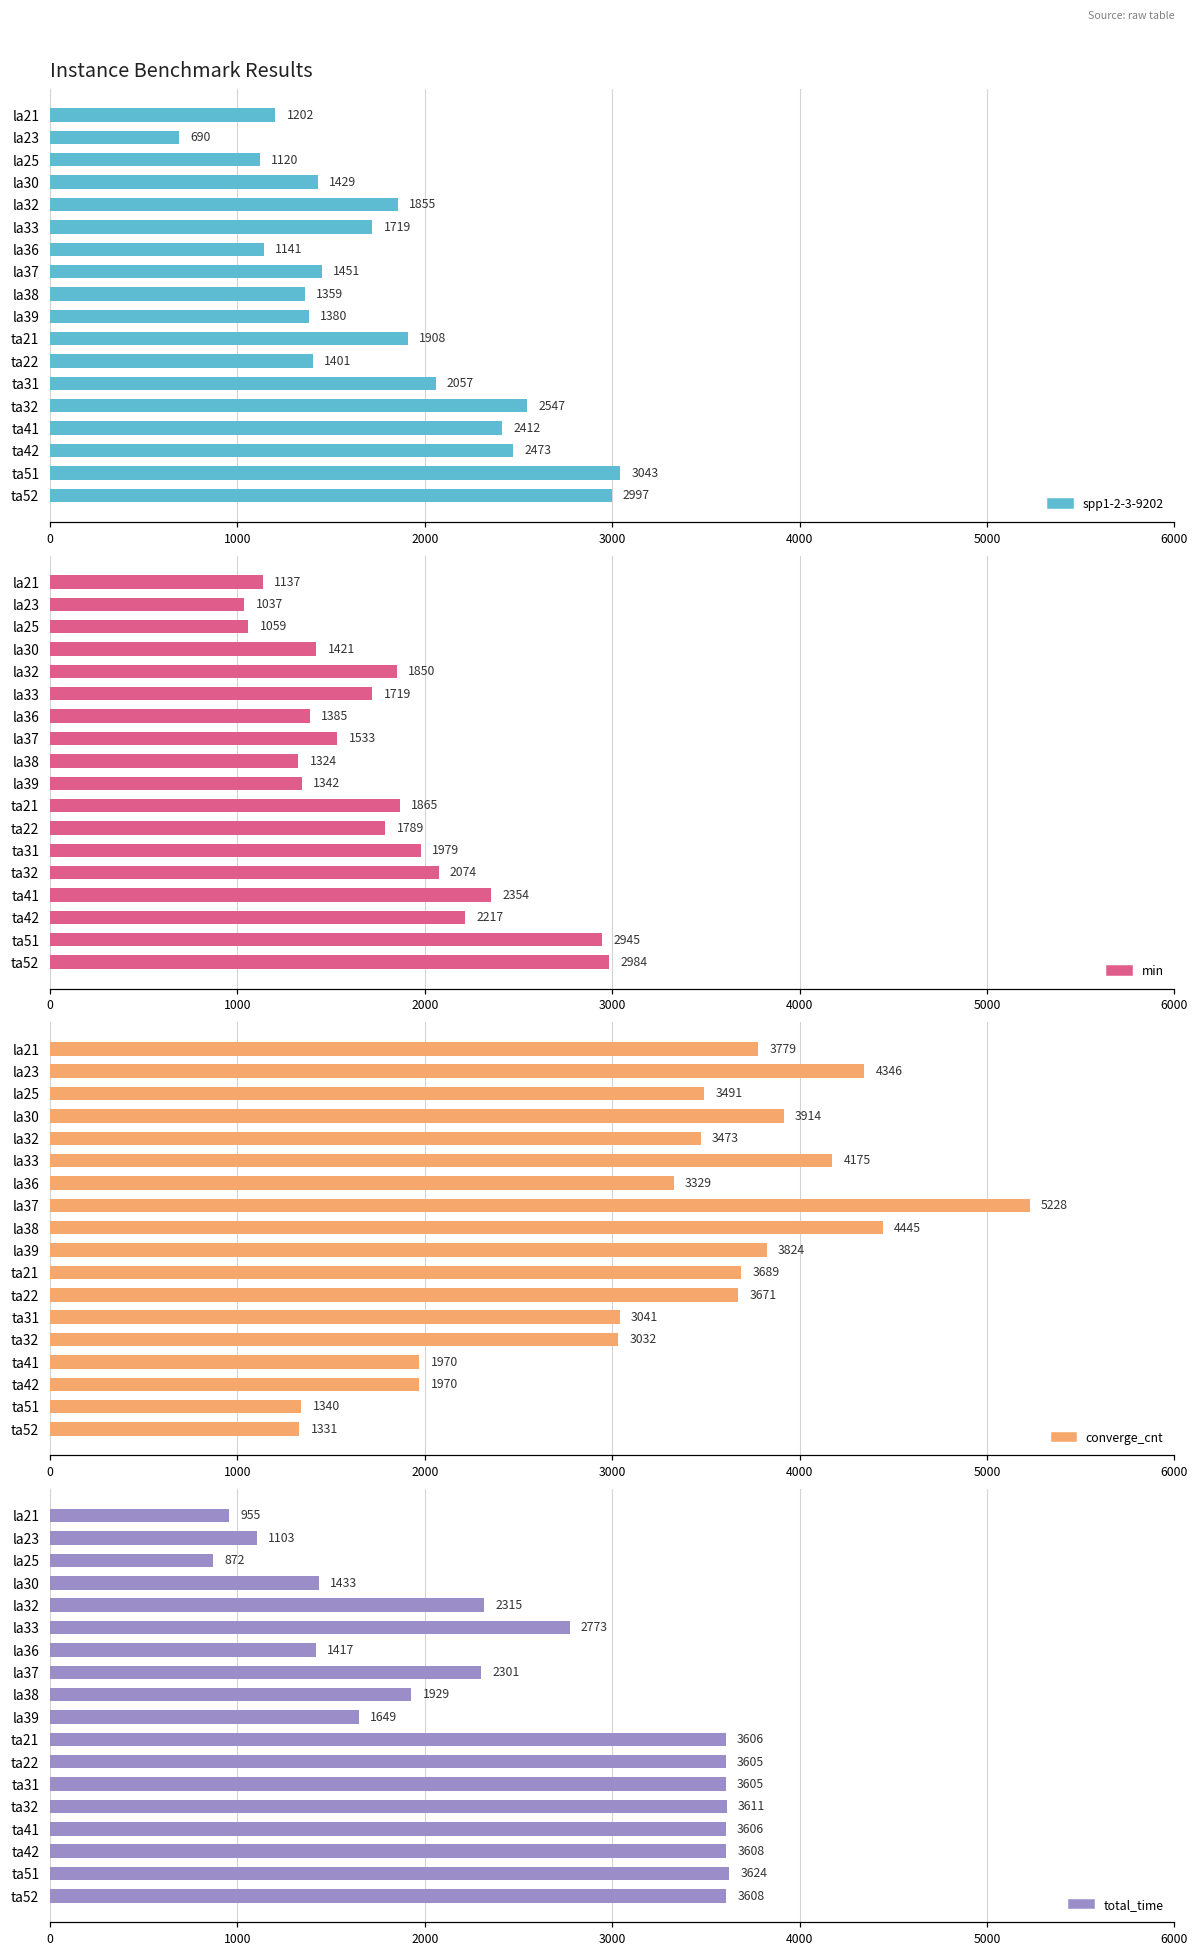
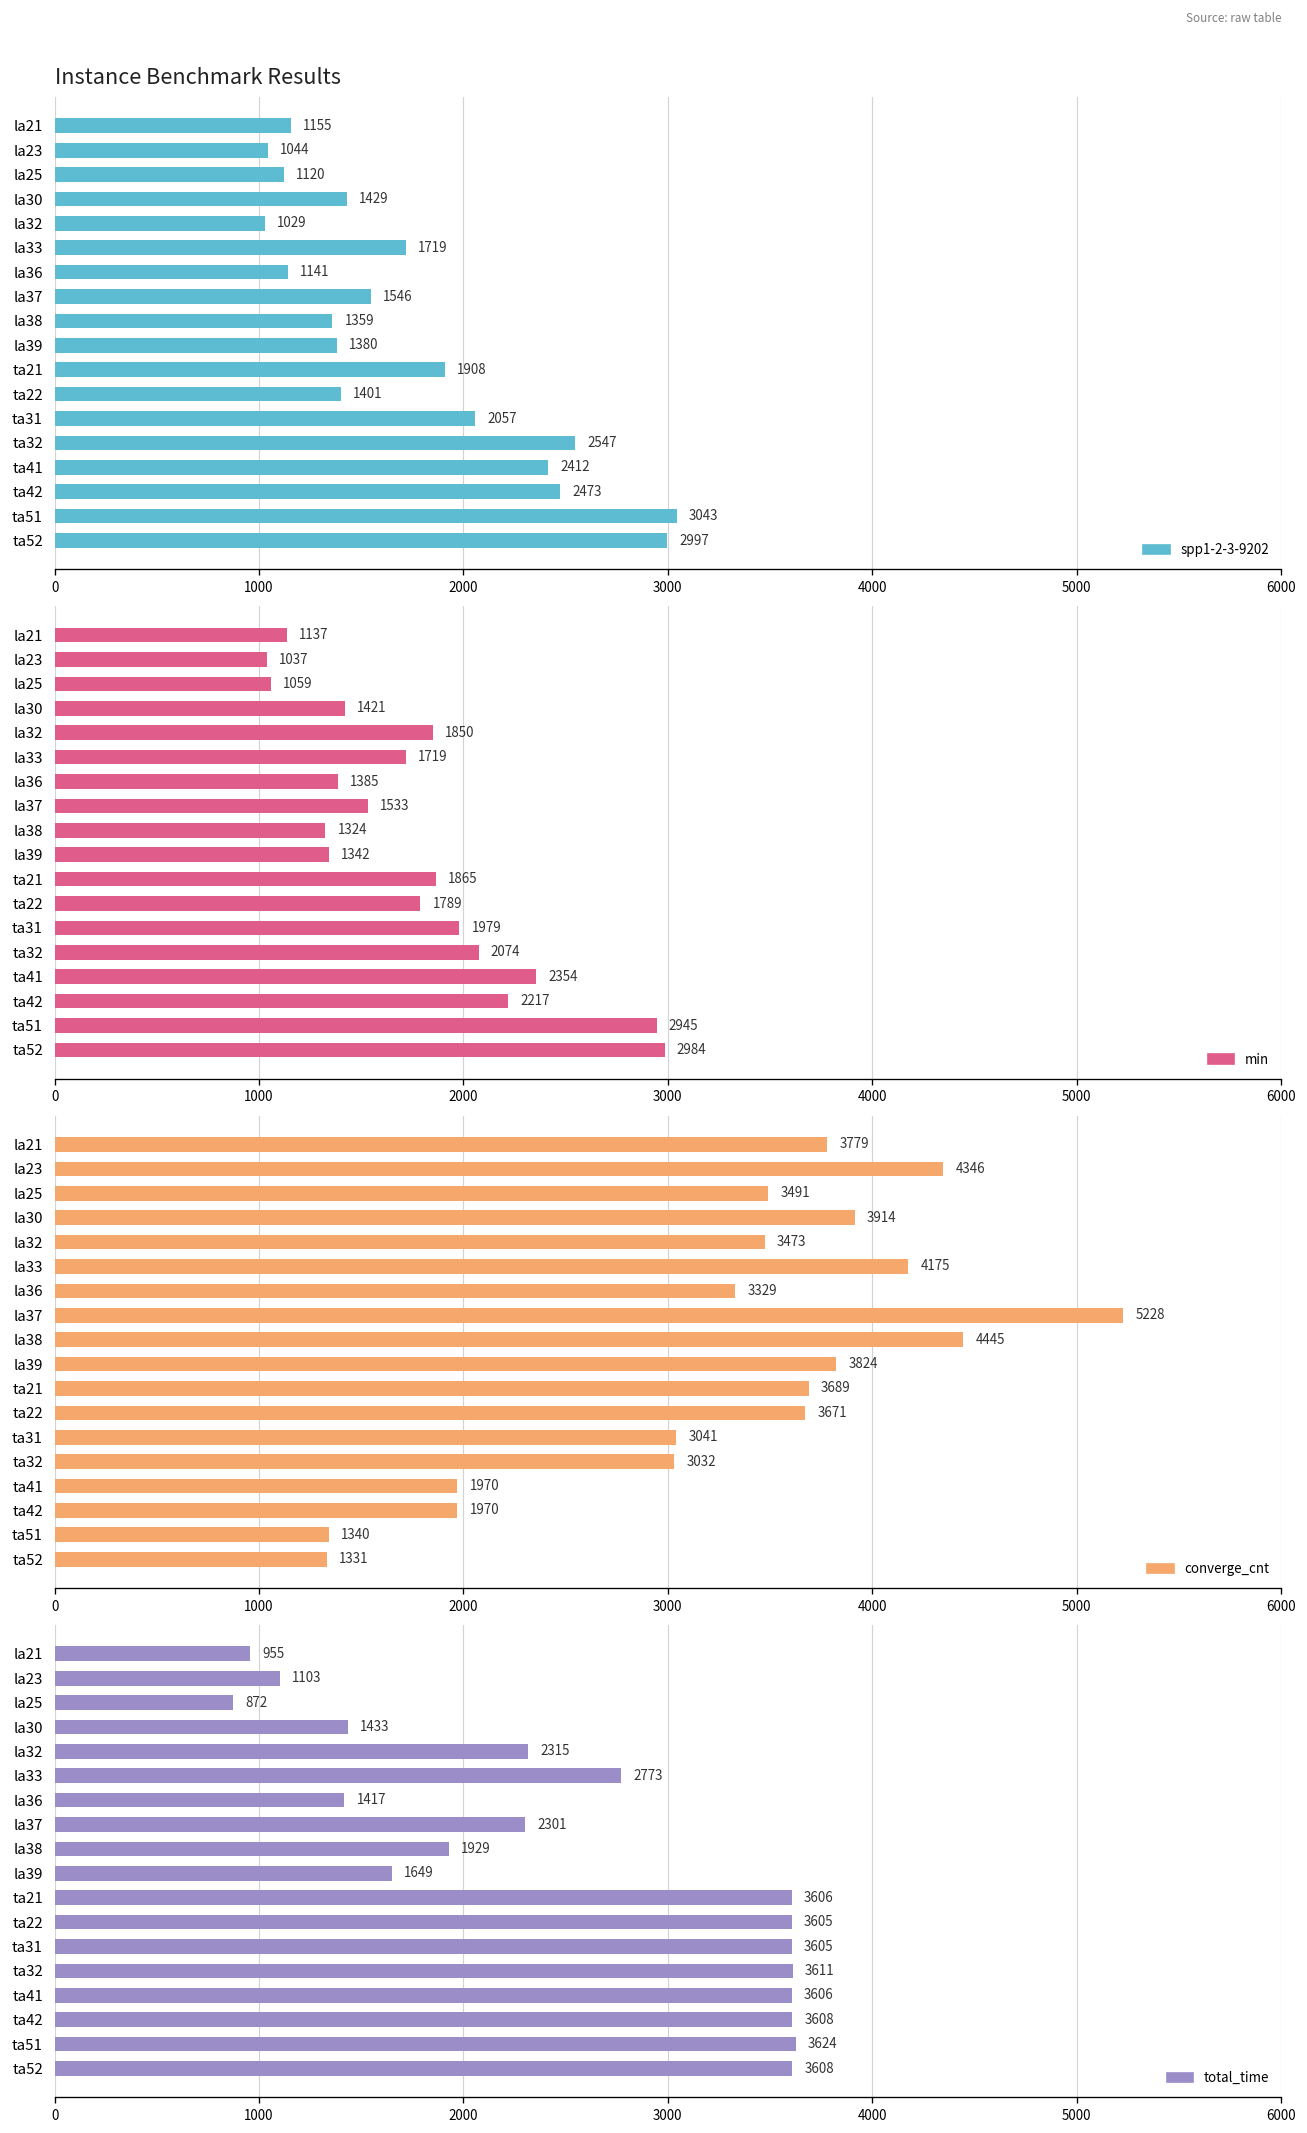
Instance Benchmark Results, la21: 1202 -> 1155
Instance Benchmark Results, la23: 690 -> 1044
Instance Benchmark Results, la32: 1855 -> 1029
Instance Benchmark Results, la37: 1451 -> 1546
